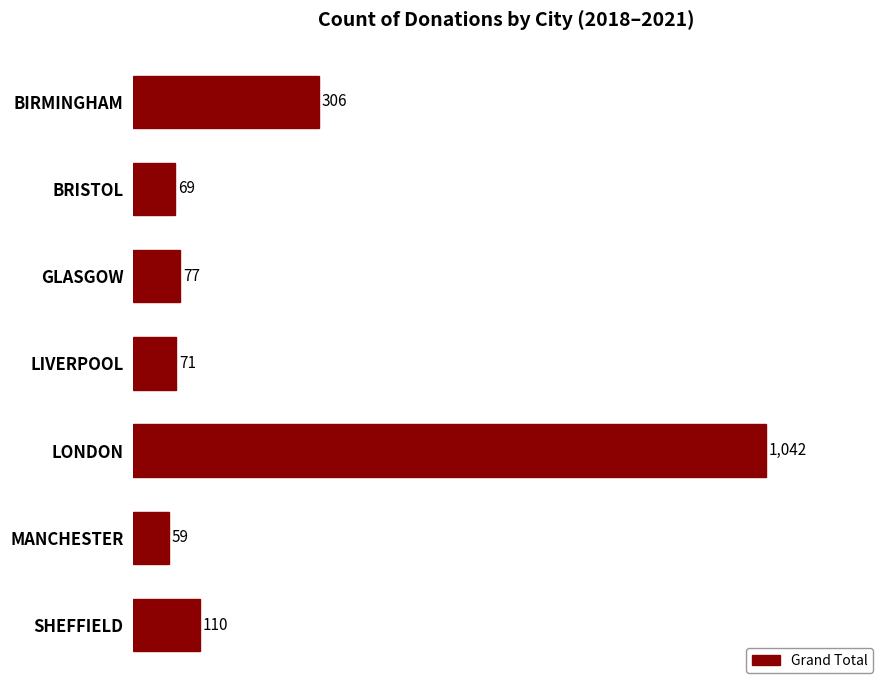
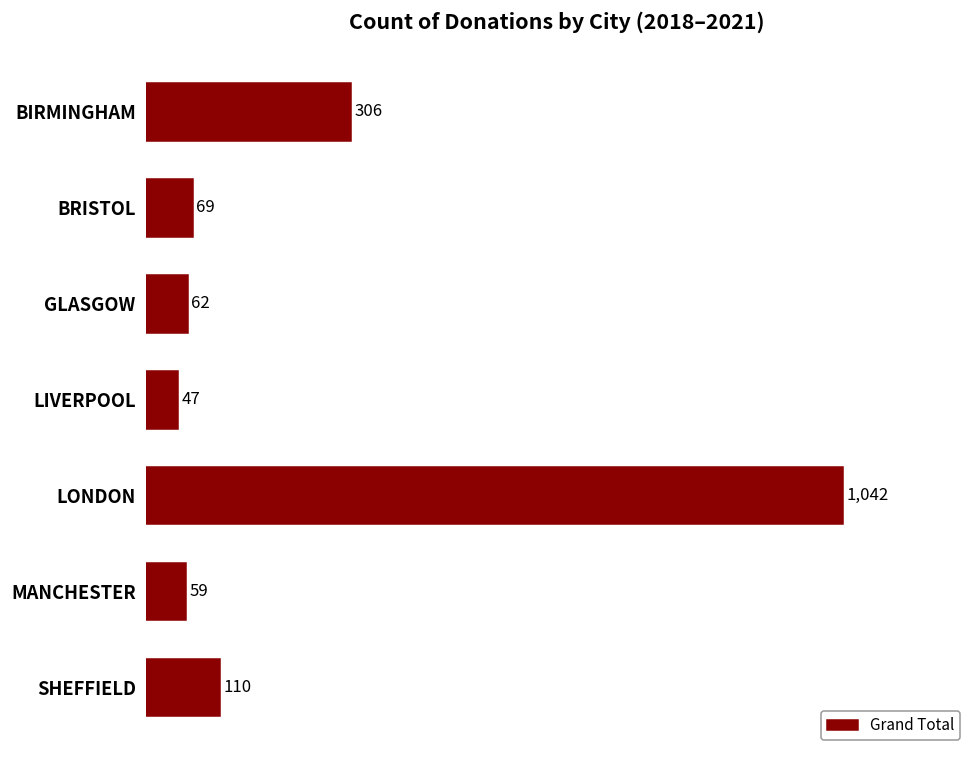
GLASGOW: 77 -> 62
LIVERPOOL: 71 -> 47
